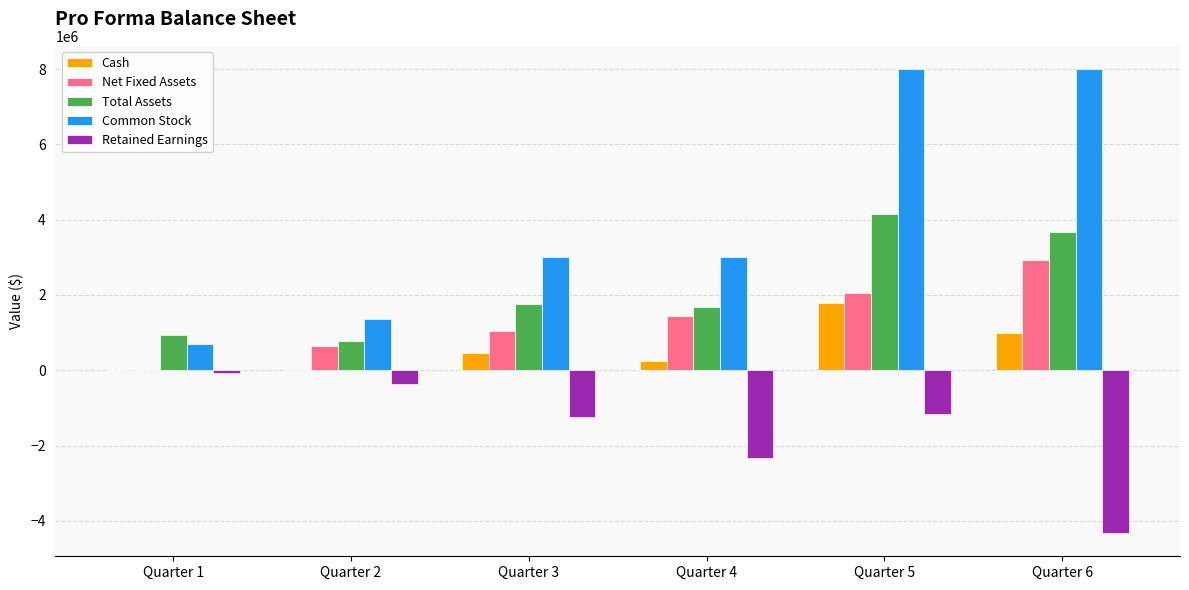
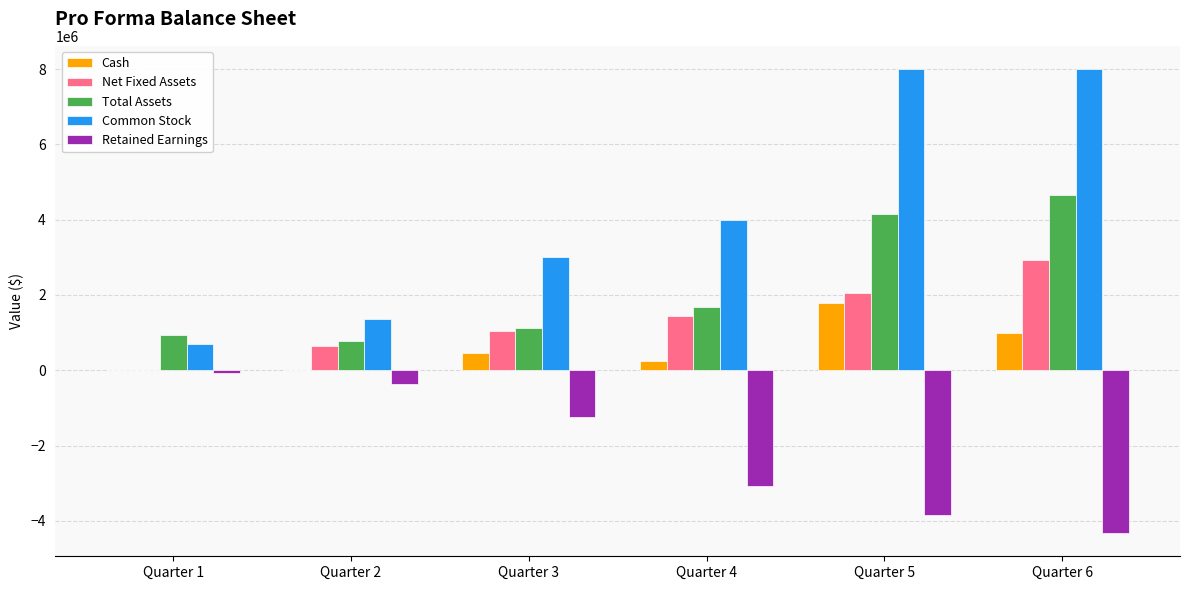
Total Assets, Quarter 3: 1800000 -> 1100000
Common Stock, Quarter 4: 3000000 -> 4000000
Retained Earnings, Quarter 4: -2300000 -> -3100000
Retained Earnings, Quarter 5: -1200000 -> -3900000
Total Assets, Quarter 6: 3700000 -> 4600000
